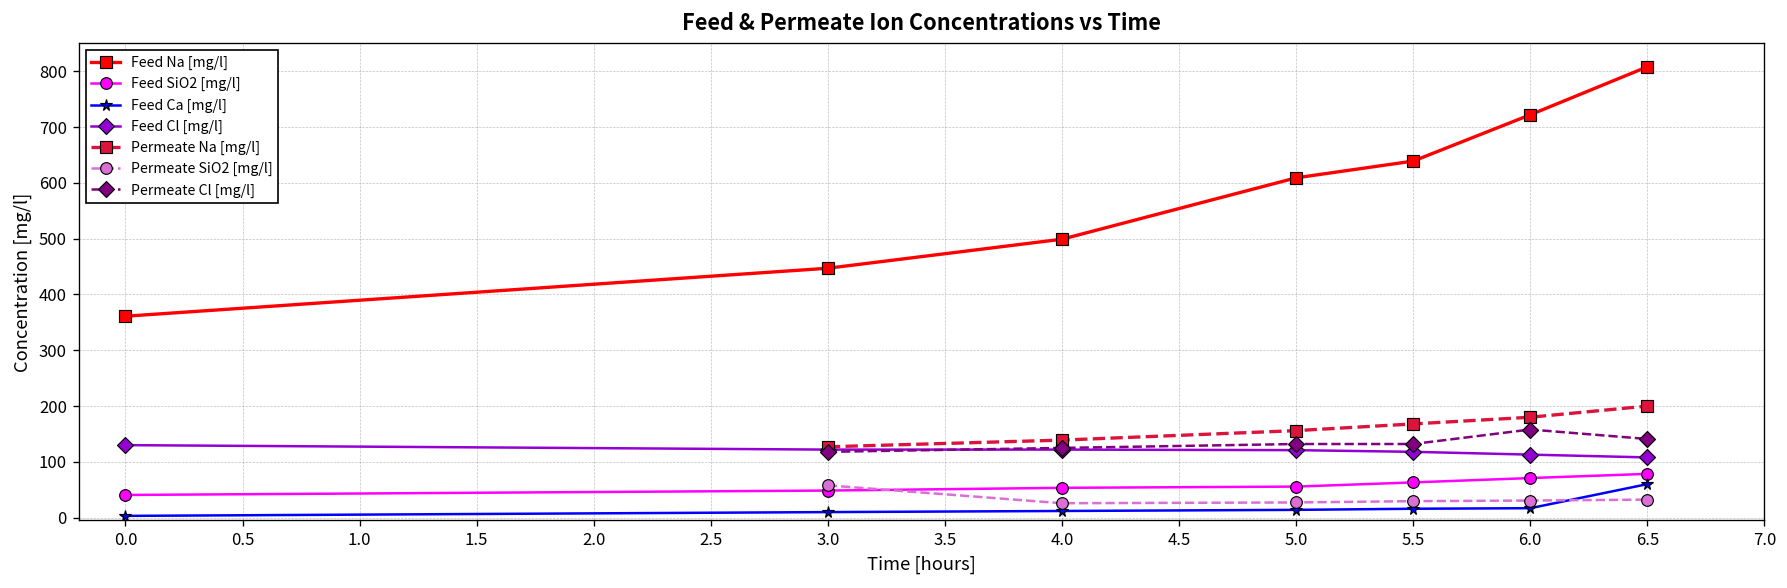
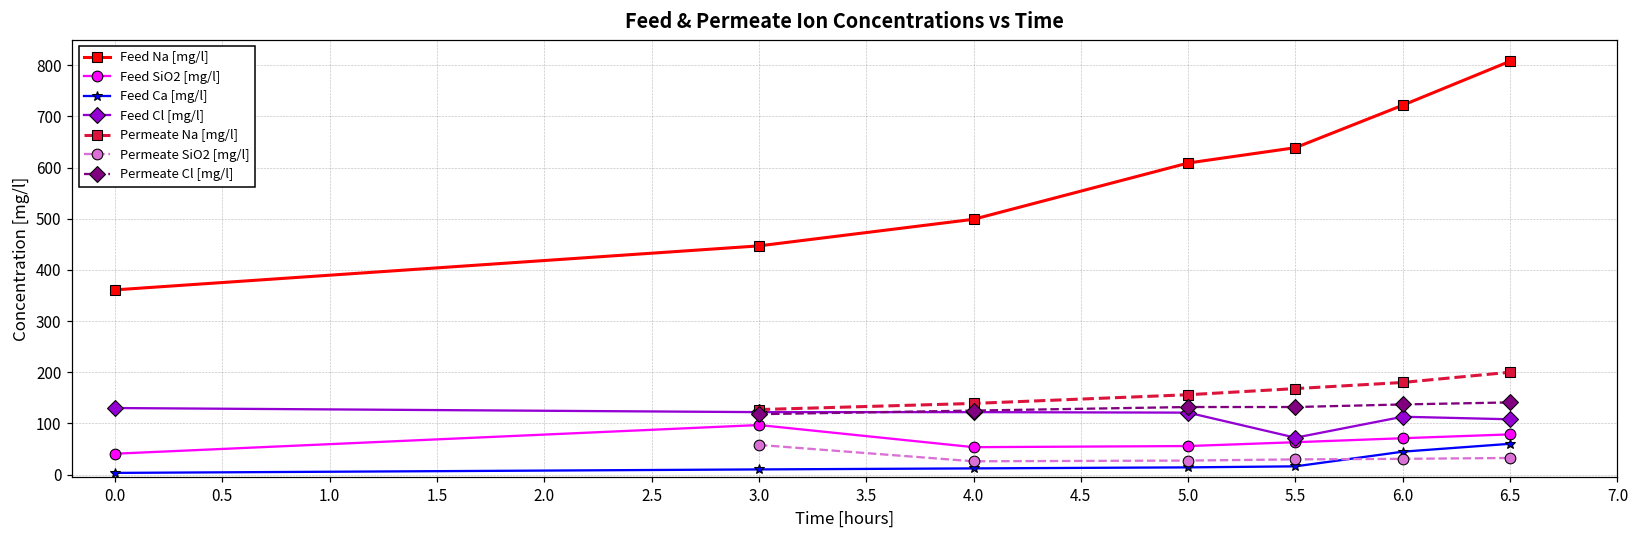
Feed SiO2 [mg/l], 3.0: 50 -> 100
Feed Cl [mg/l], 5.5: 120 -> 70
Feed Ca [mg/l], 6.0: 20 -> 40
Permeate Cl [mg/l], 6.0: 160 -> 140
